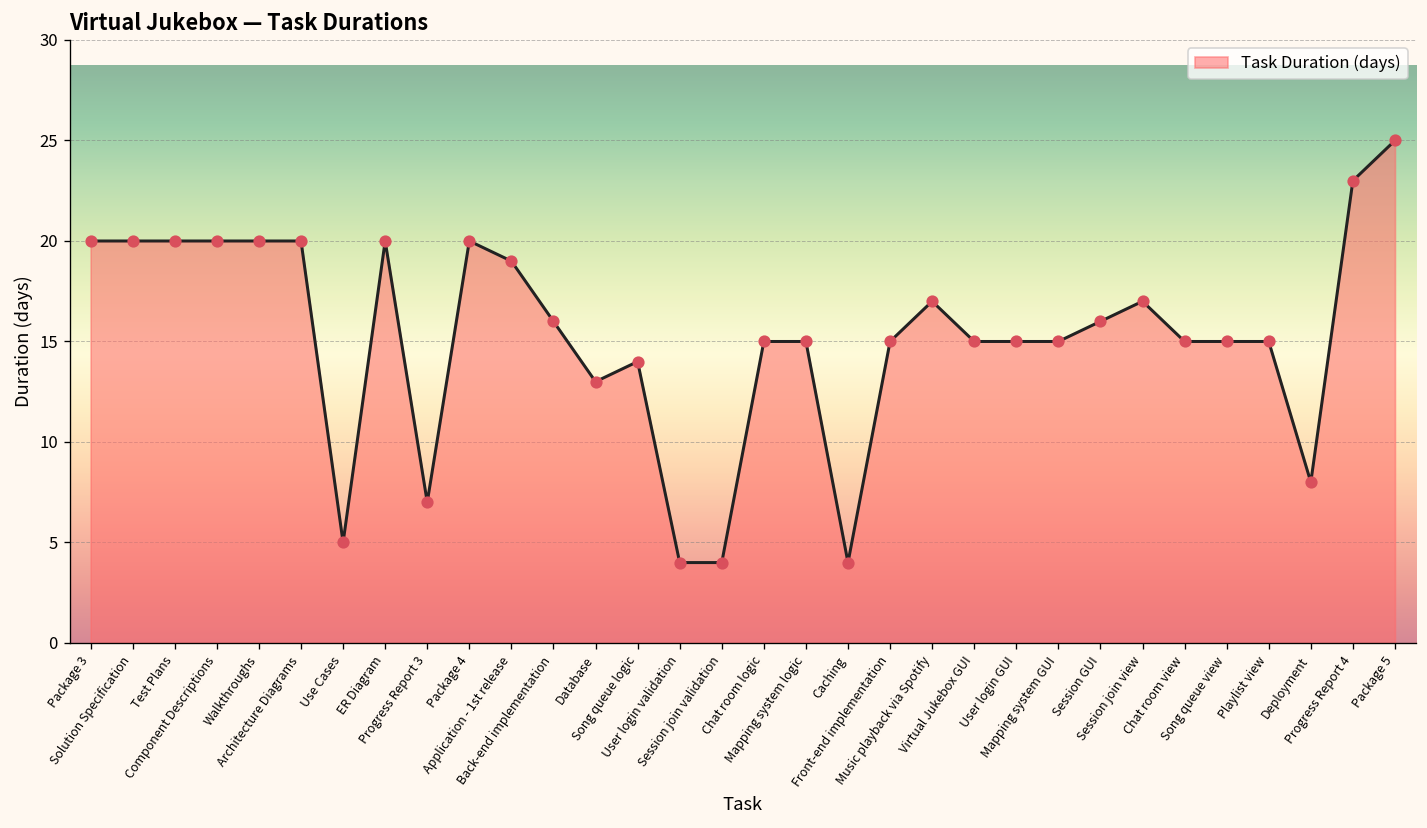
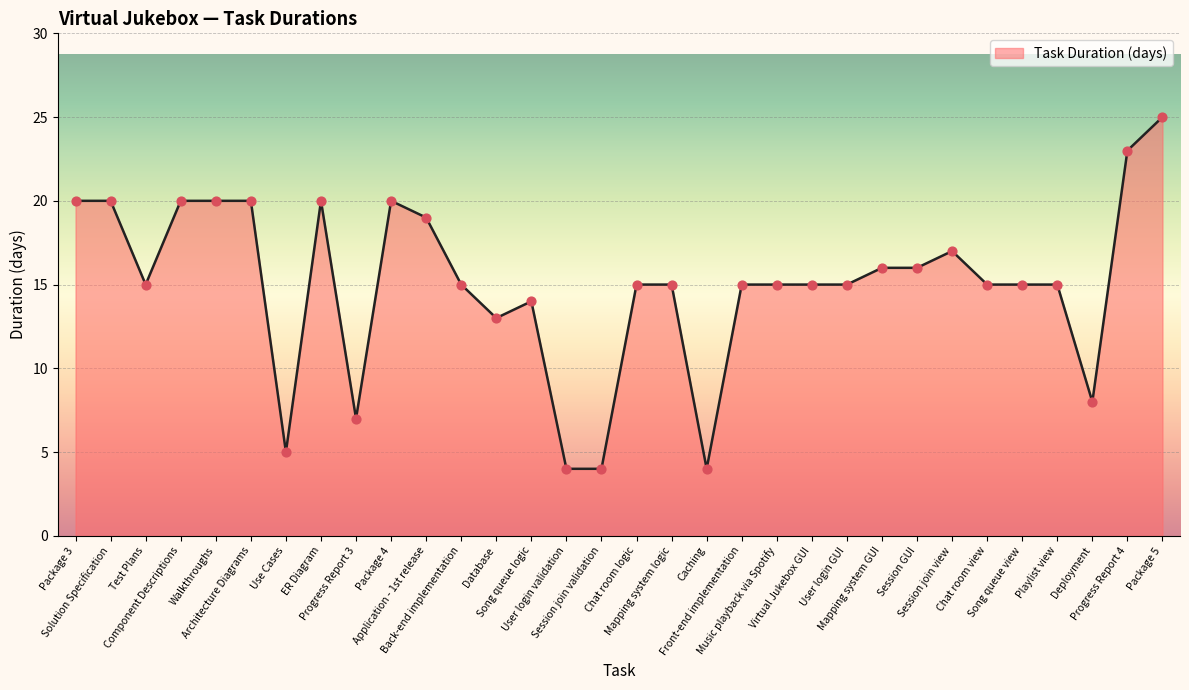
Test Plans: 20 -> 15
Back-end implementation: 16 -> 15
Music playback via Spotify: 17 -> 15
Mapping system GUI: 15 -> 16
